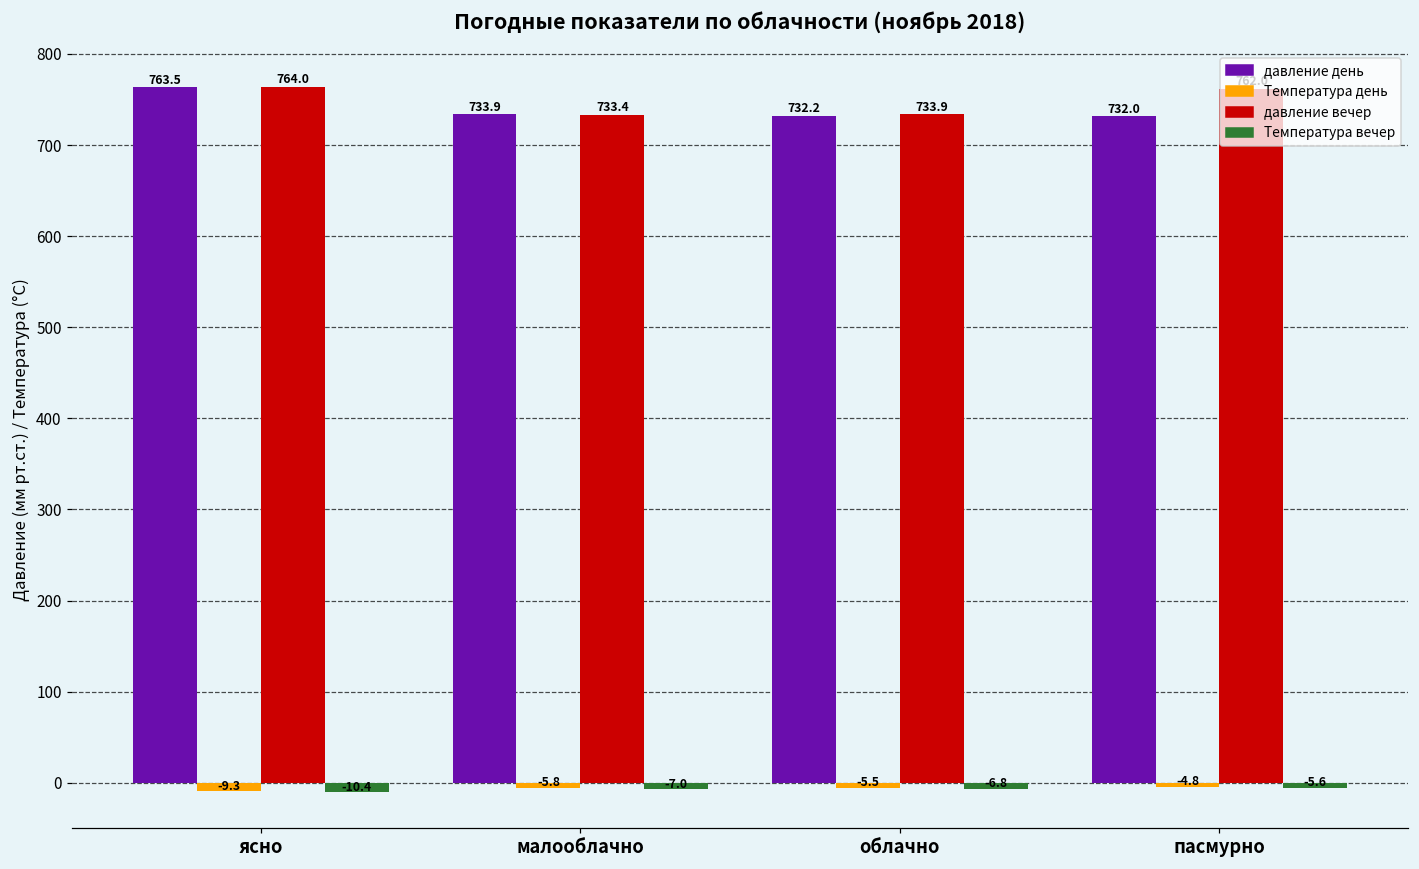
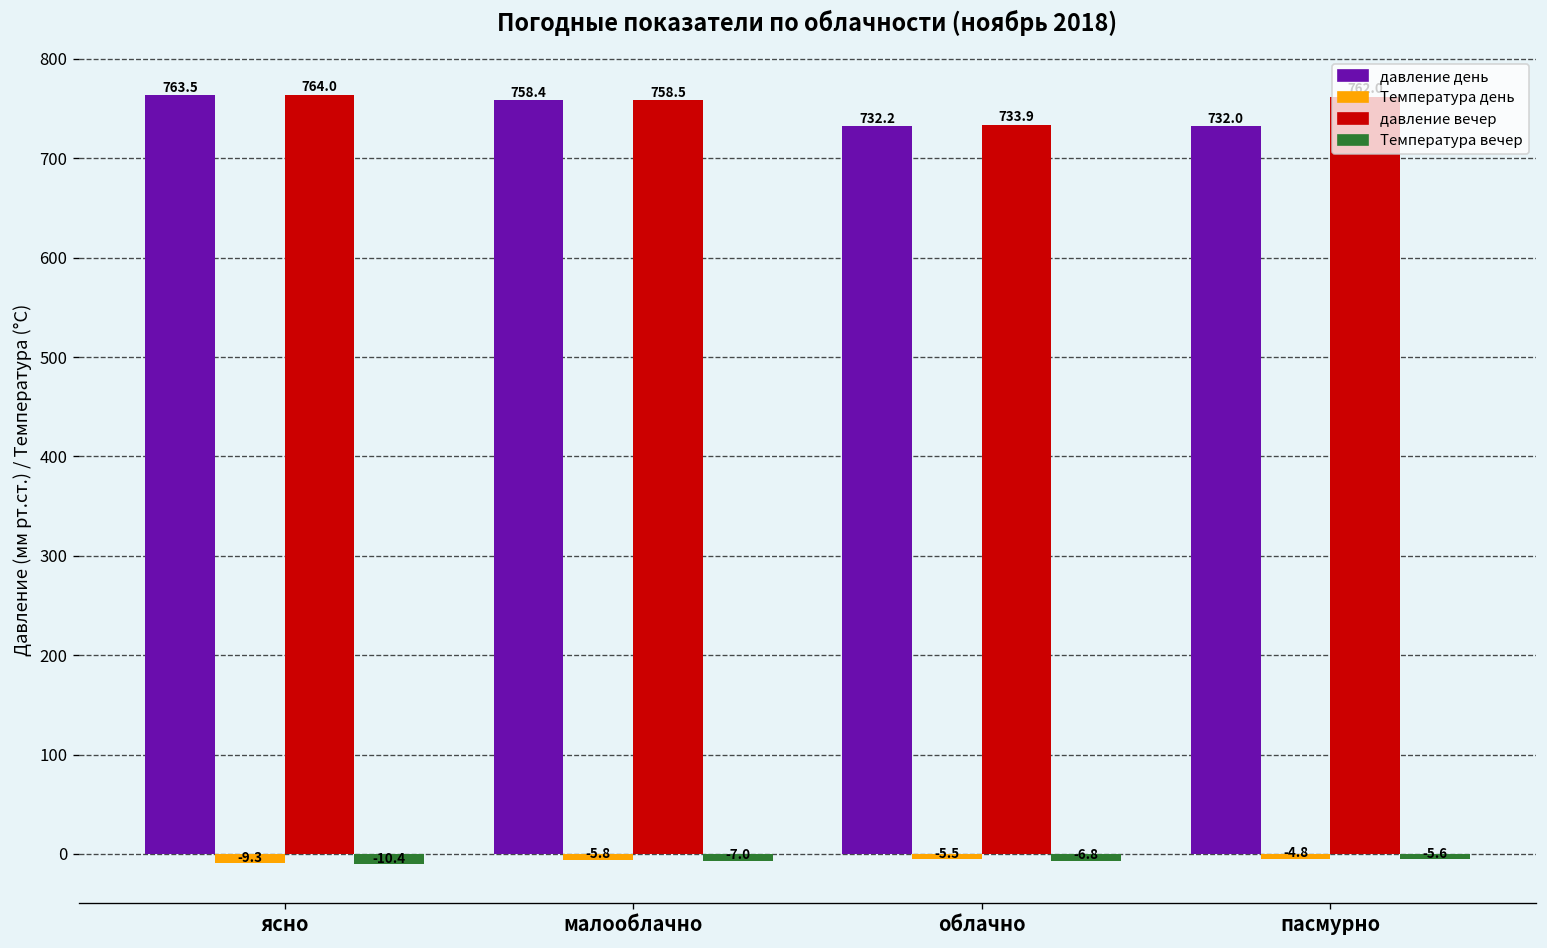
давление день, малооблачно: 733.9 -> 758.4
давление вечер, малооблачно: 733.4 -> 758.5
